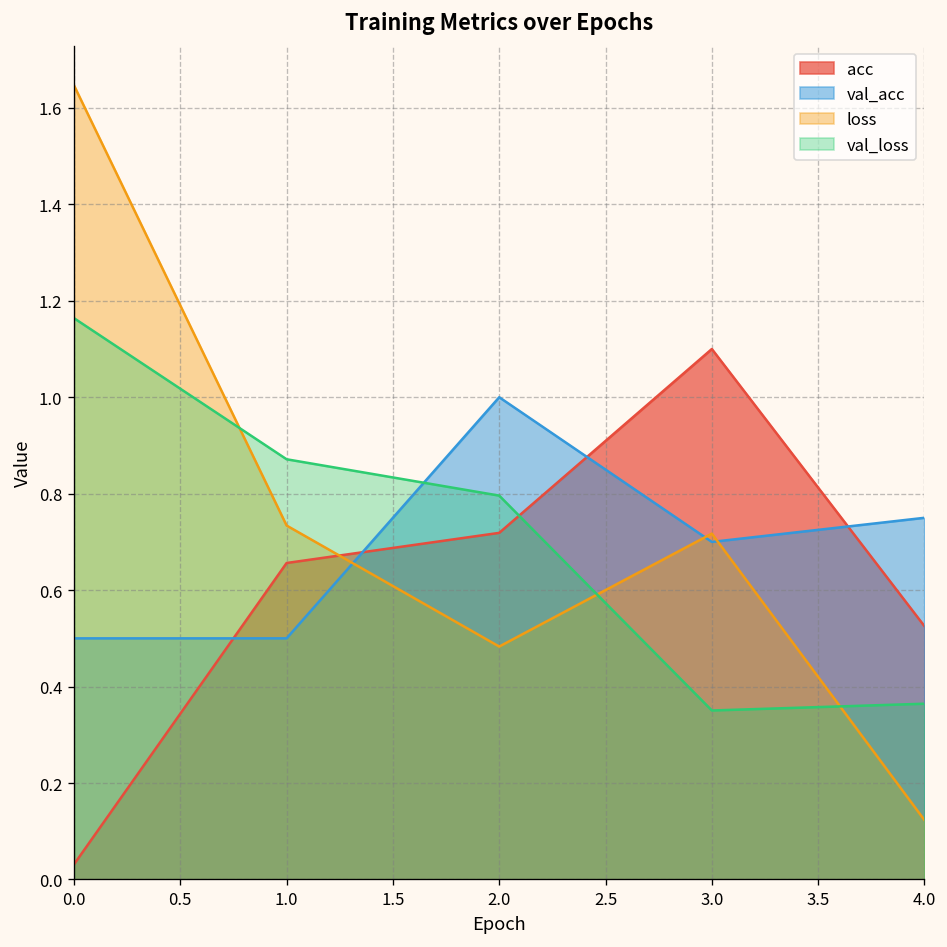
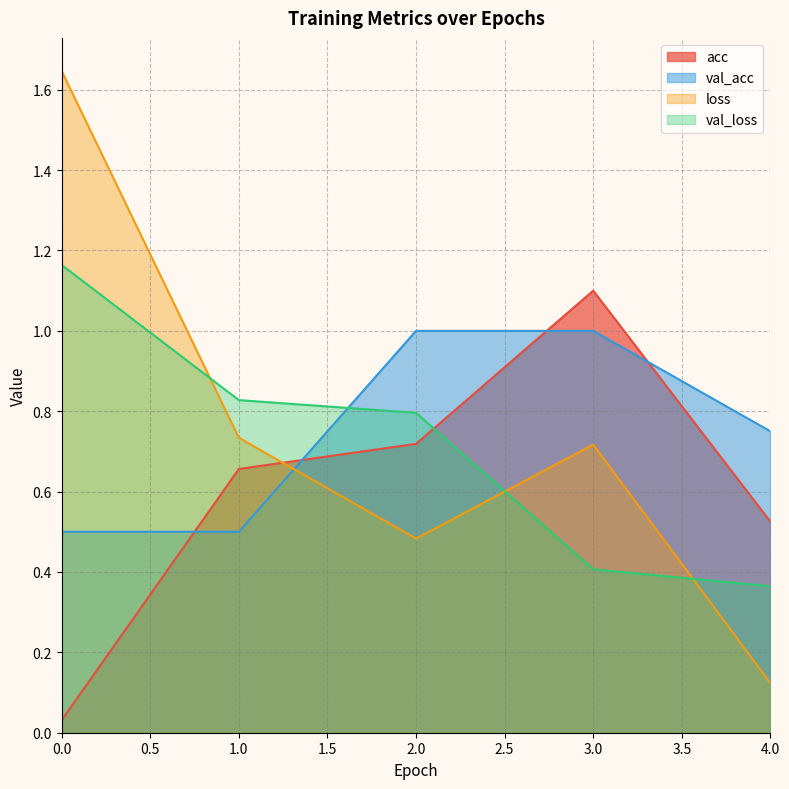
val_loss, 1.0: 0.87 -> 0.83
val_acc, 3.0: 0.7 -> 1.0
val_loss, 3.0: 0.35 -> 0.41
